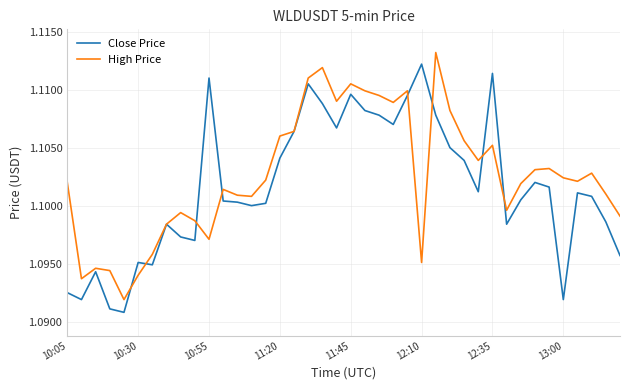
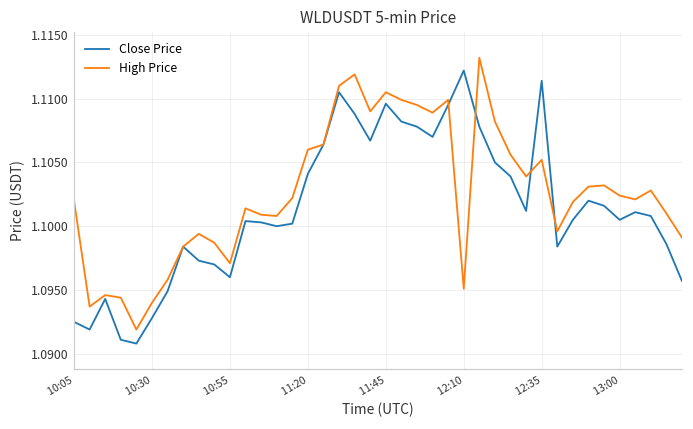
Close Price, 10:30: 1.0951 -> 1.0928
Close Price, 10:55: 1.111 -> 1.096
Close Price, 13:00: 1.0919 -> 1.1005
